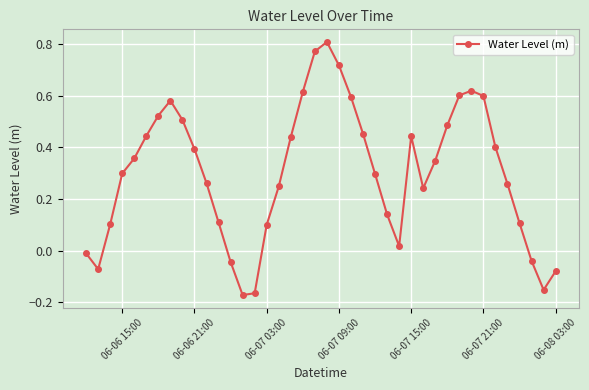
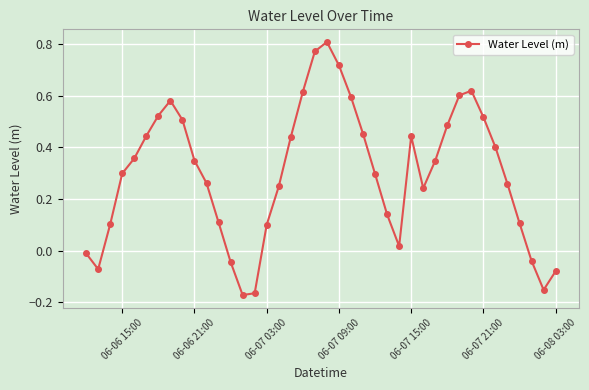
06-06 21:00: 0.39 -> 0.35
06-07 21:00: 0.60 -> 0.52
